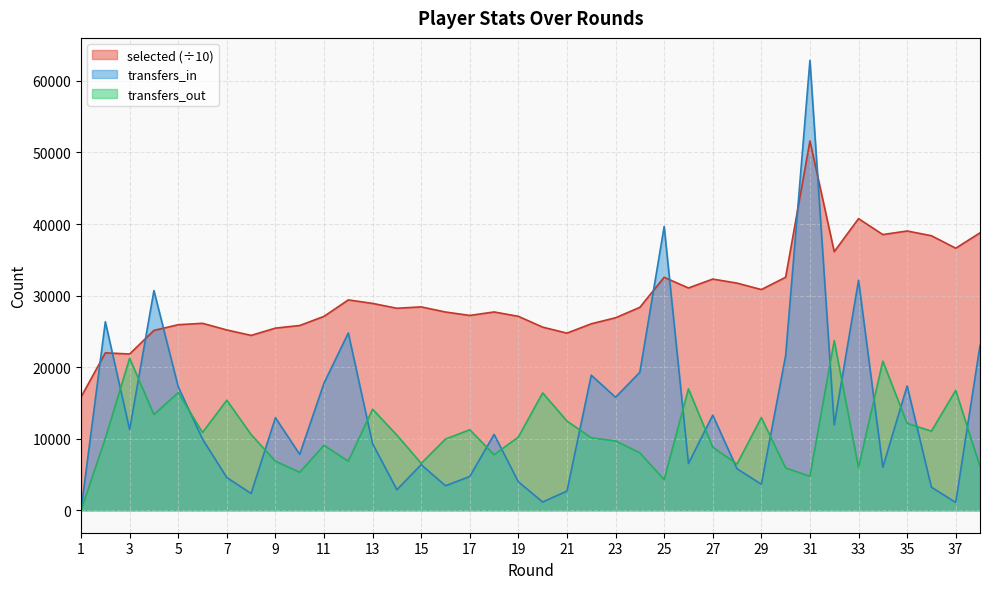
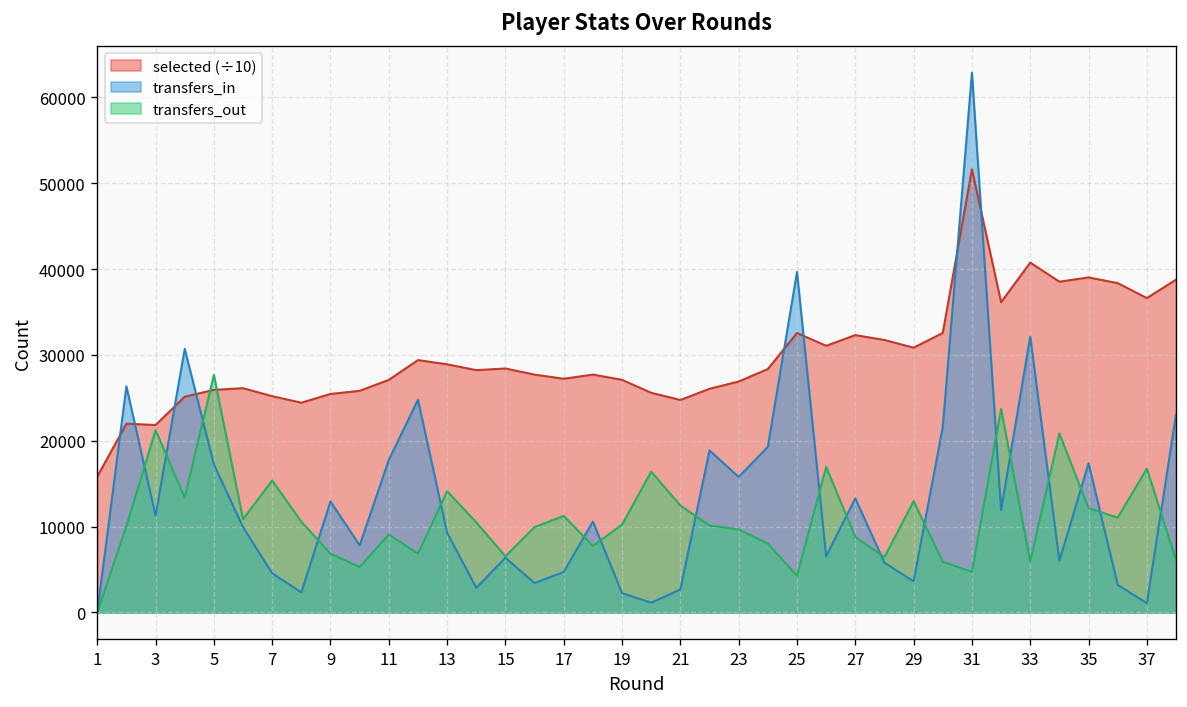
transfers_out, 5: 16000 -> 28000
transfers_in, 19: 4000 -> 2000
